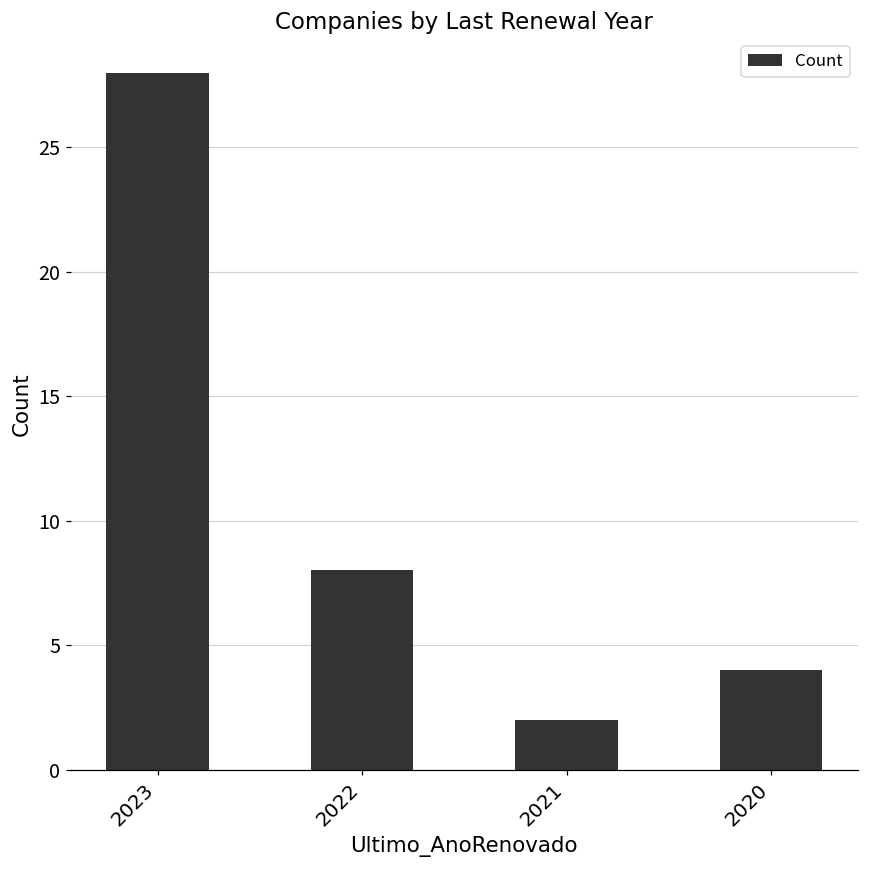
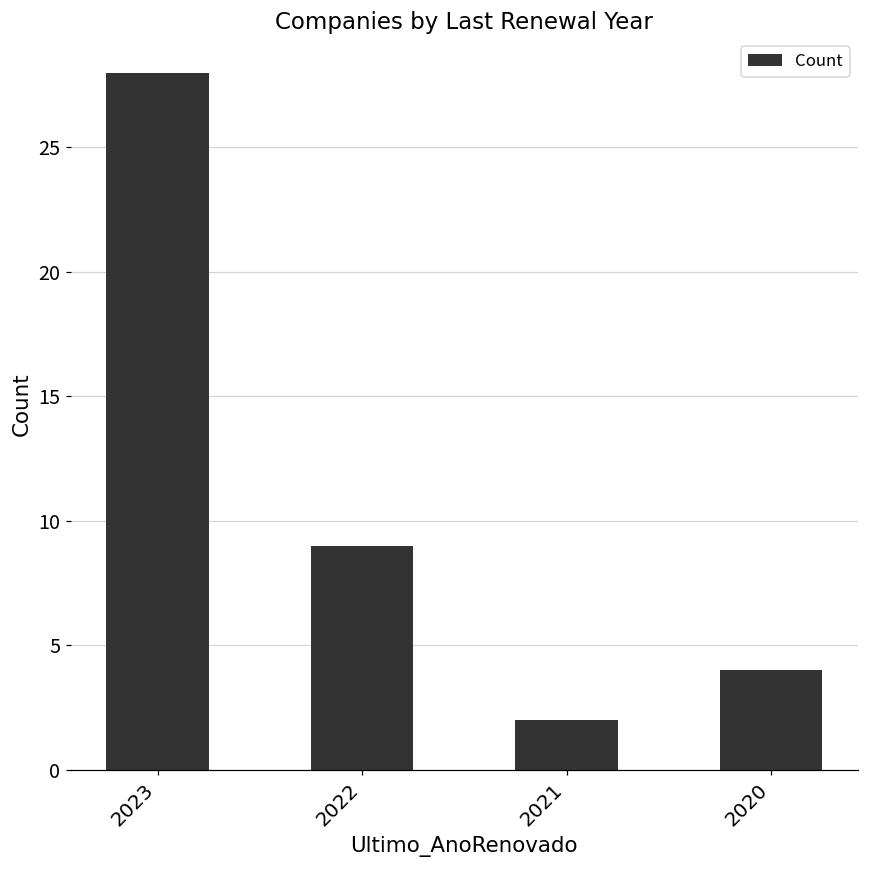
2022: 8 -> 9
